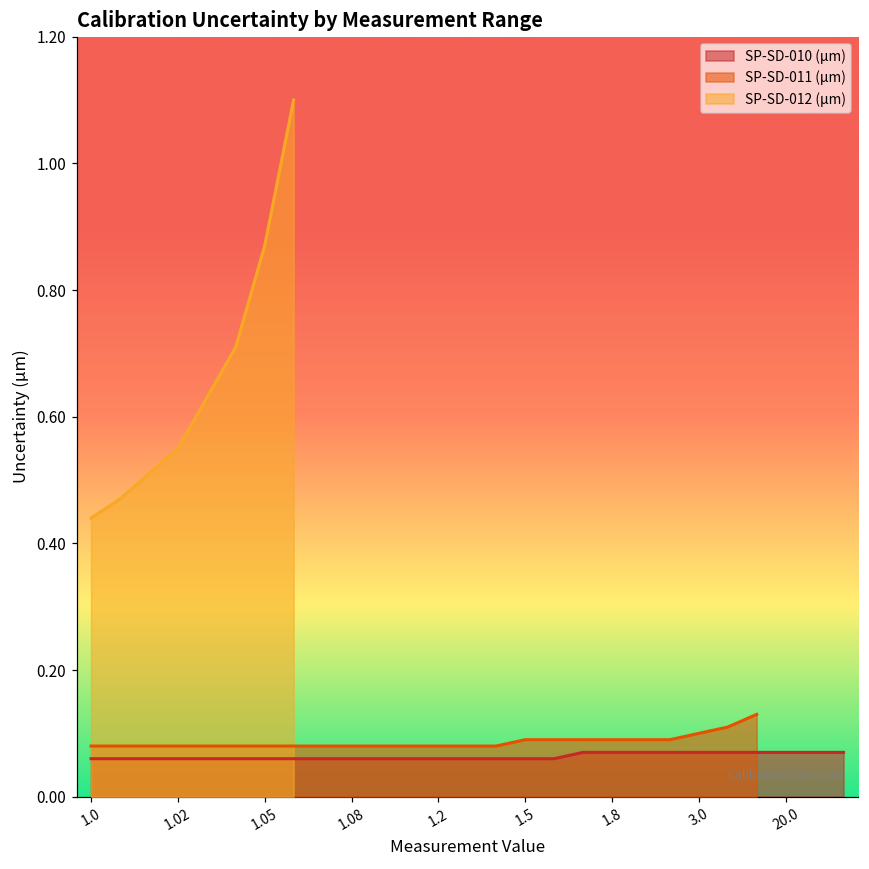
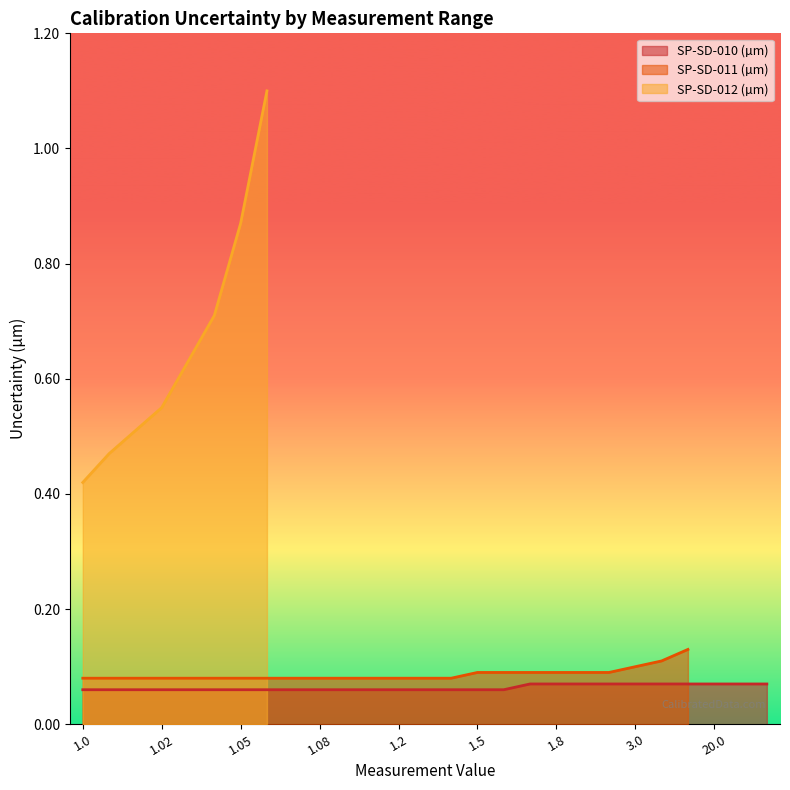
SP-SD-012 (µm), 1.0: 0.44 -> 0.42
